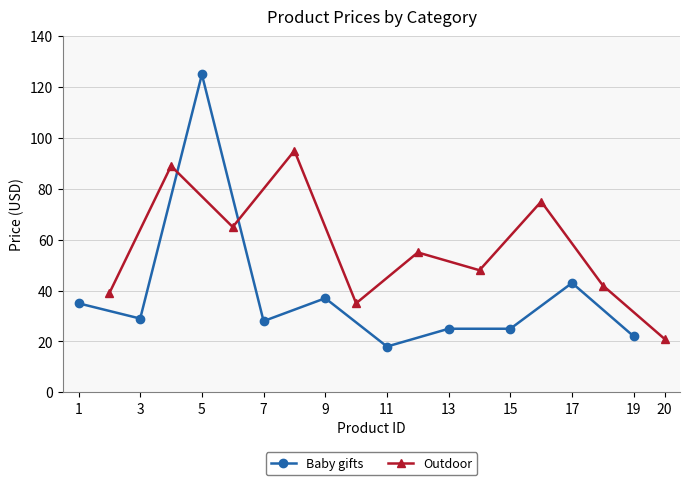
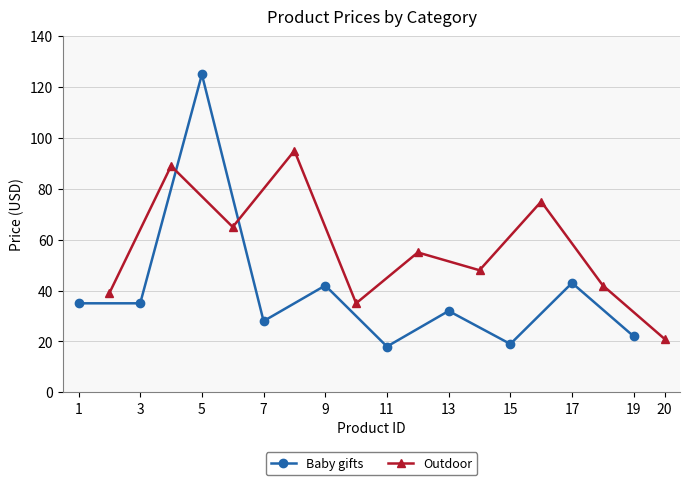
Baby gifts, 3: 29 -> 35
Baby gifts, 9: 37 -> 42
Baby gifts, 13: 25 -> 32
Baby gifts, 15: 25 -> 19
